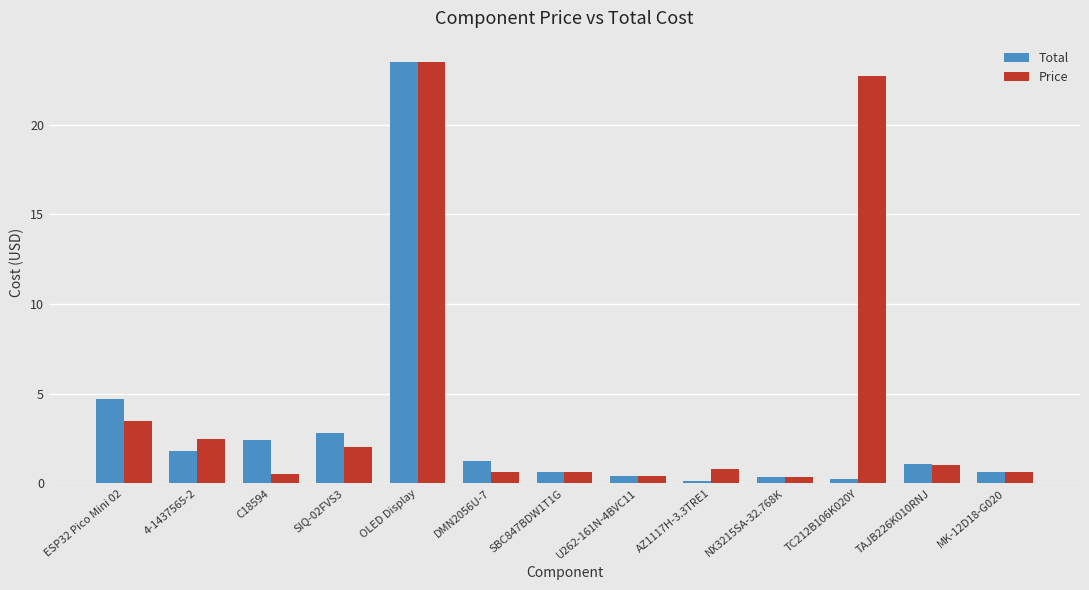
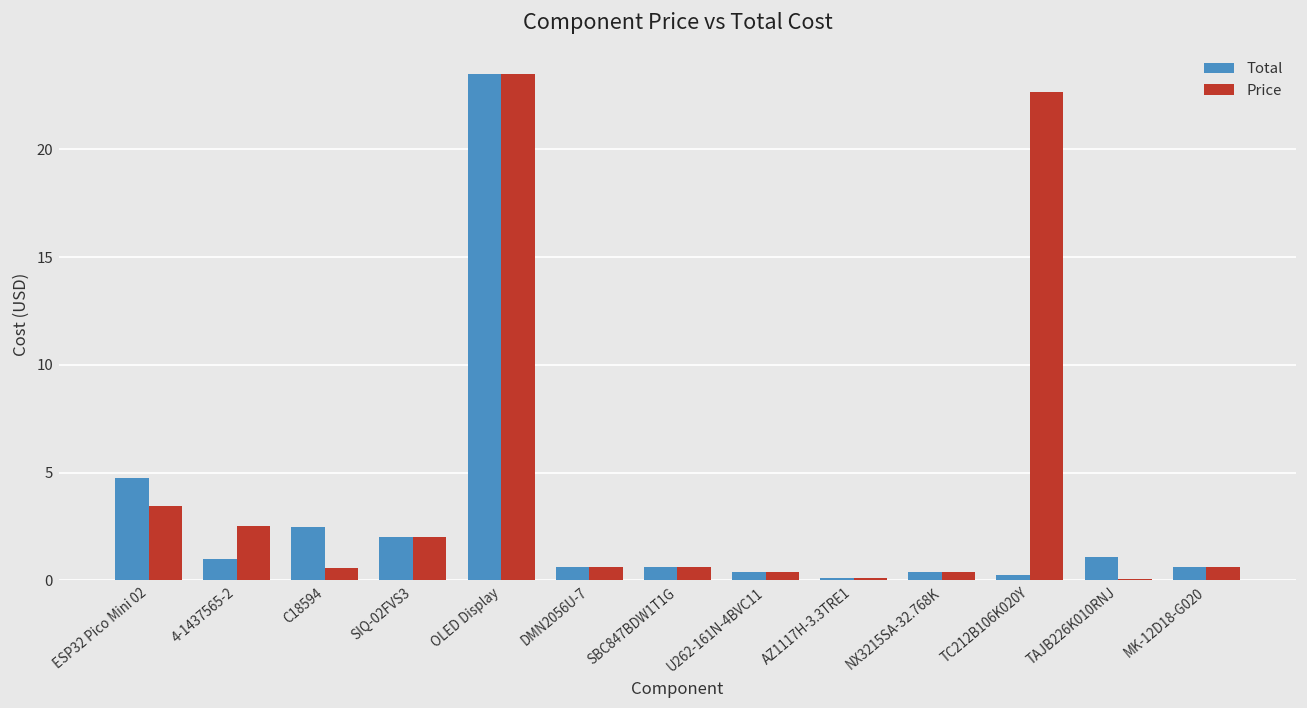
Total, 4-1437565-2: 1.8 -> 1.0
Total, SIQ-02FVS3: 2.8 -> 2.0
Total, DMN2056U-7: 1.2 -> 0.6
Price, AZ1117H-3.3TRE1: 0.8 -> 0.1
Price, TAJB226K010RNJ: 1.0 -> 0.1
